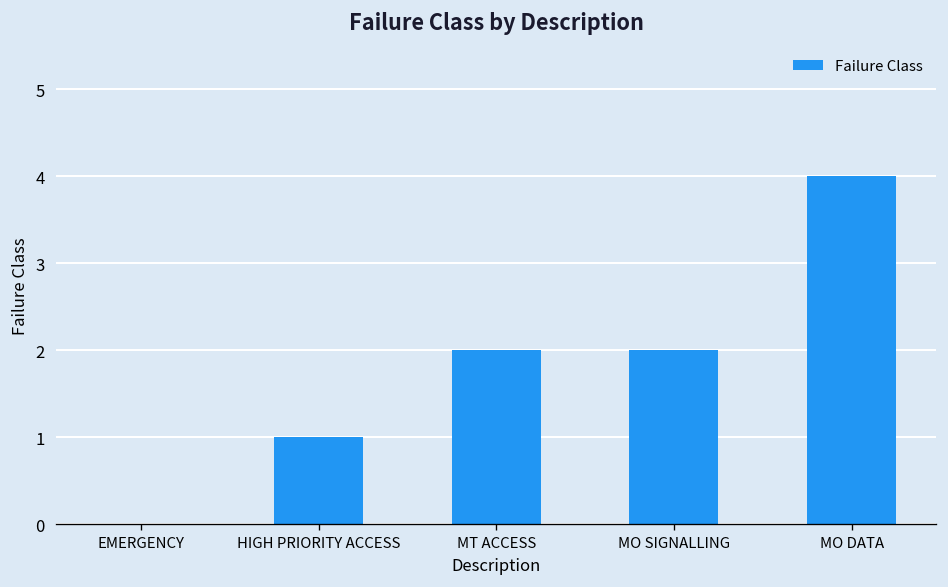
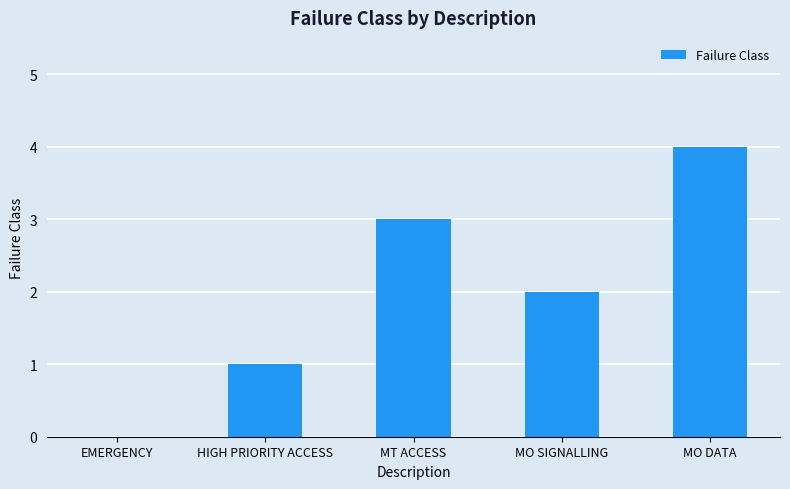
MT ACCESS: 2 -> 3
